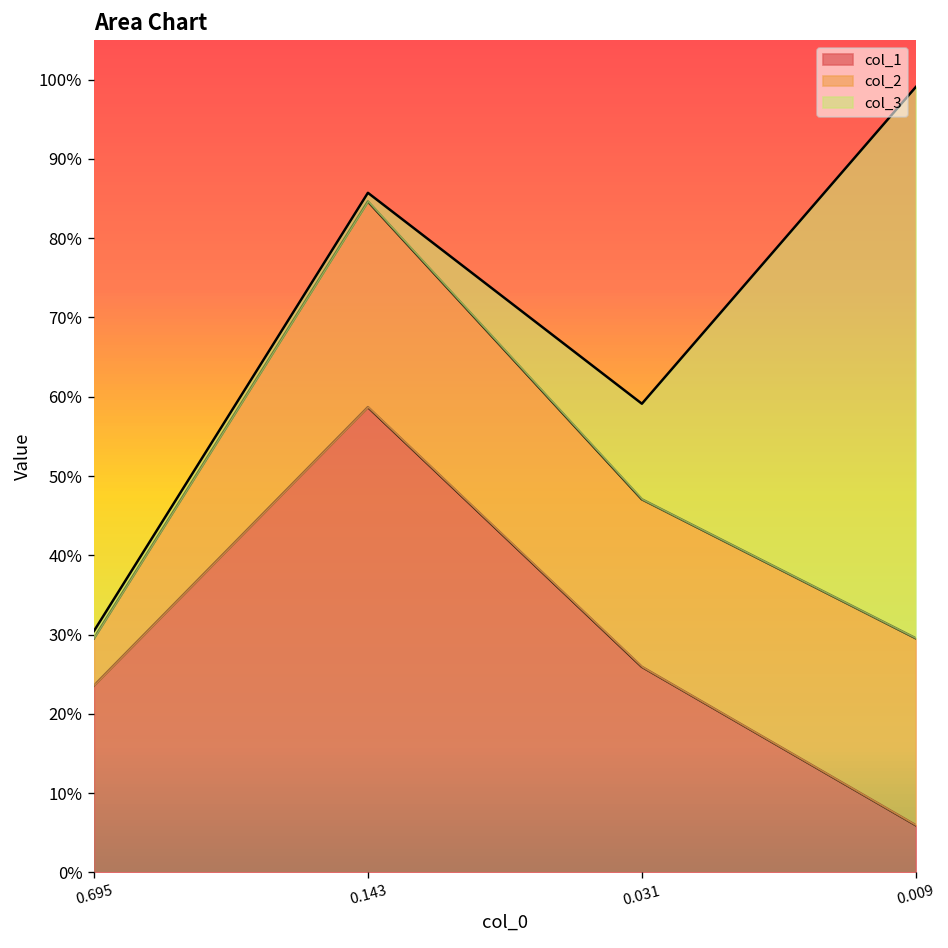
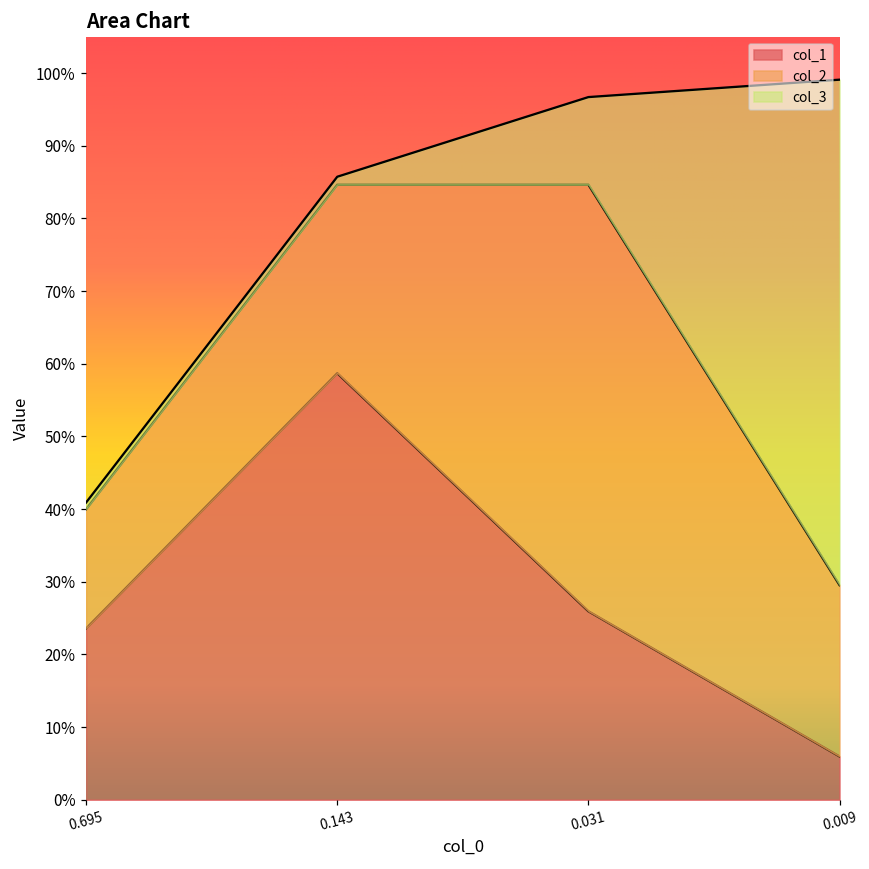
col_2, 0.695: 6% -> 16%
col_2, 0.031: 21% -> 59%
